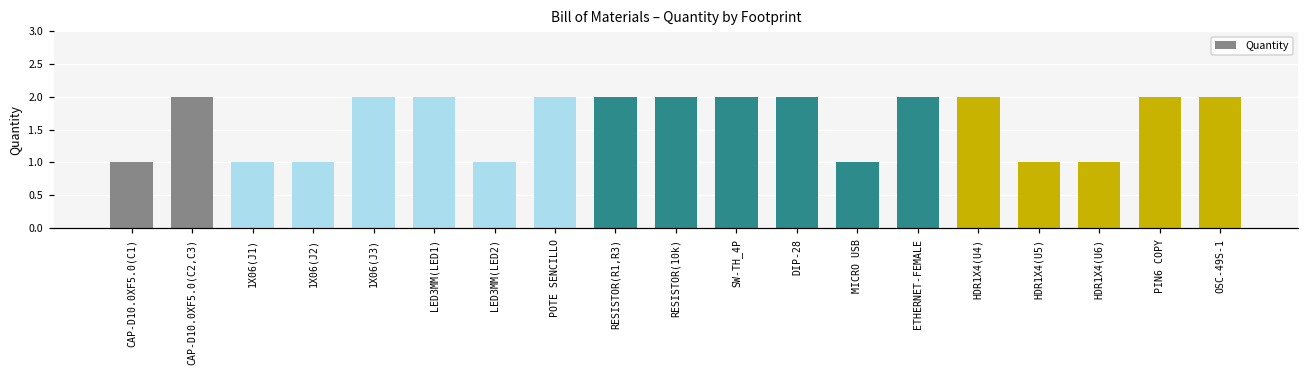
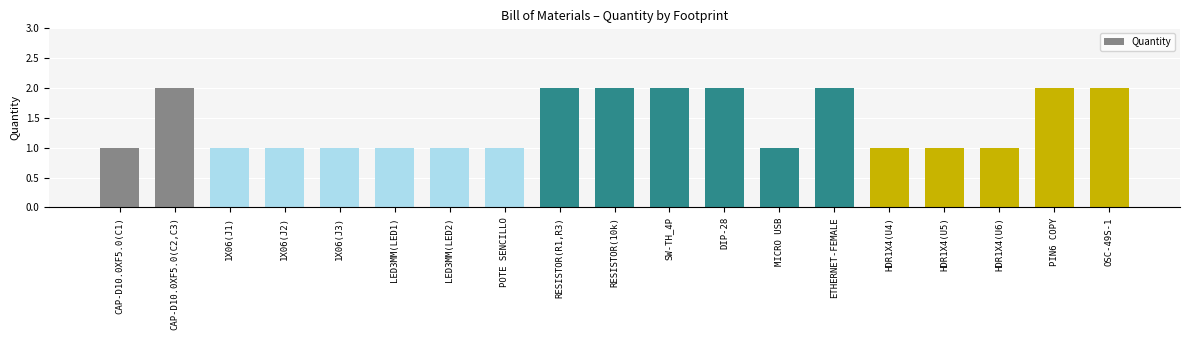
1X06(J3): 2 -> 1
LED3MM(LED1): 2 -> 1
POTE SENCILLO: 2 -> 1
HDR1X4(U4): 2 -> 1
